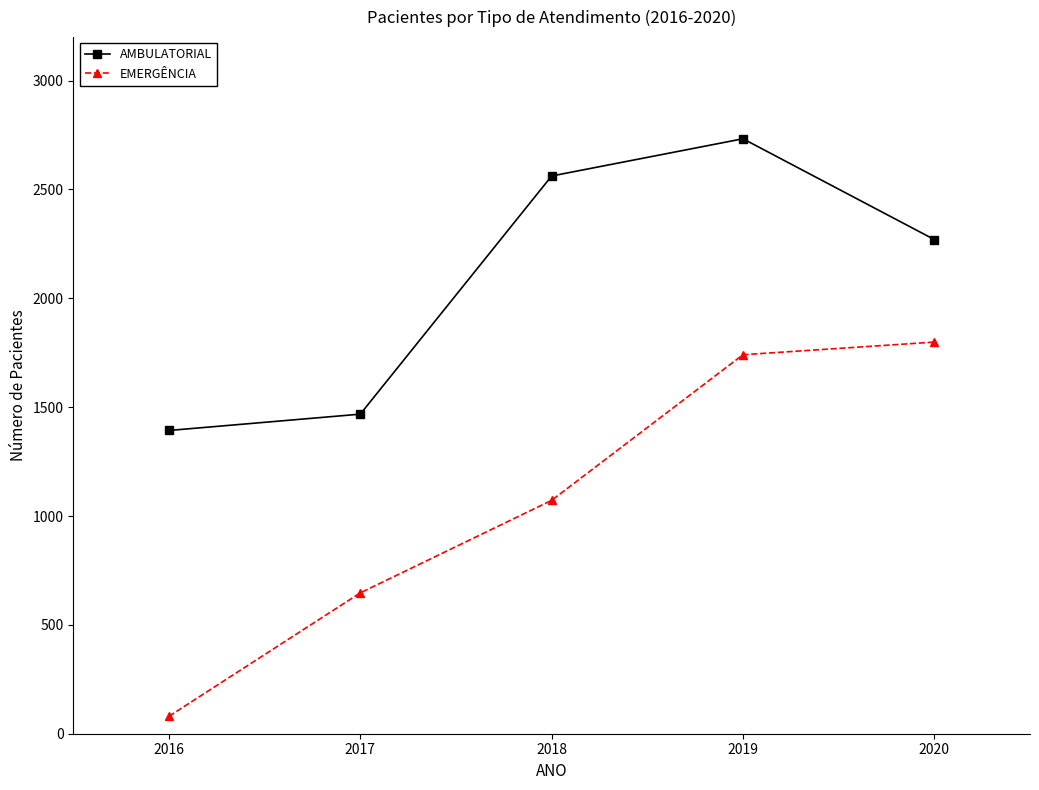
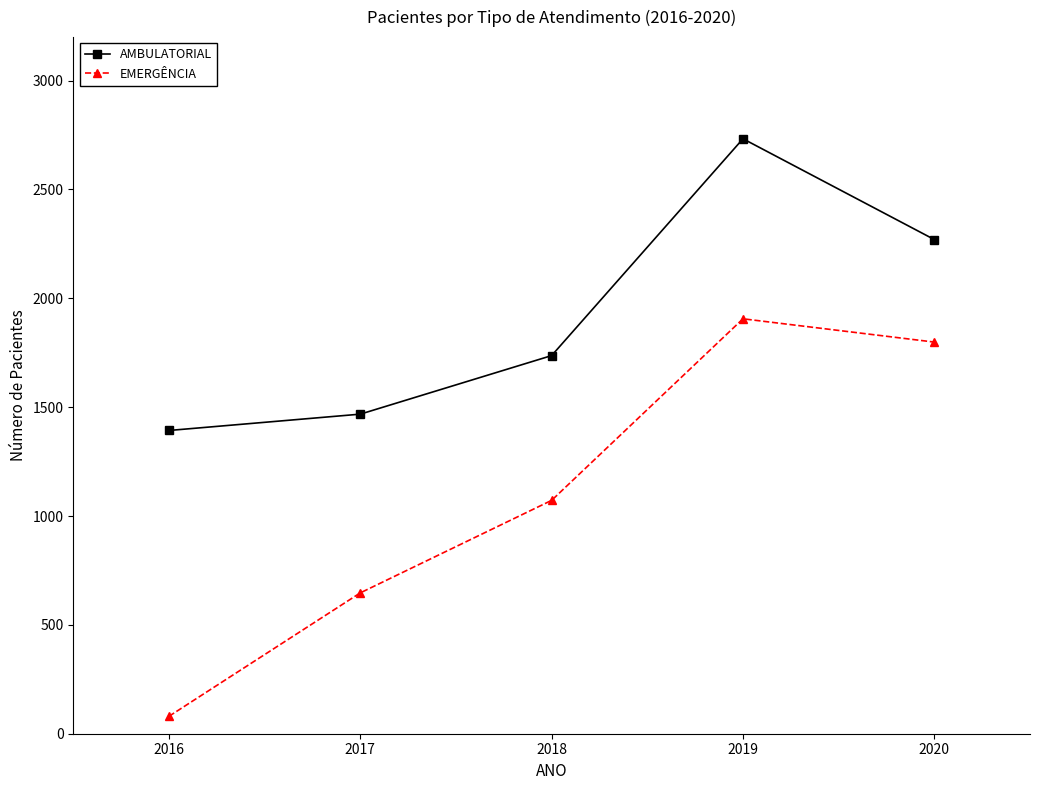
AMBULATORIAL, 2018: 2560 -> 1740
EMERGÊNCIA, 2019: 1740 -> 1910
